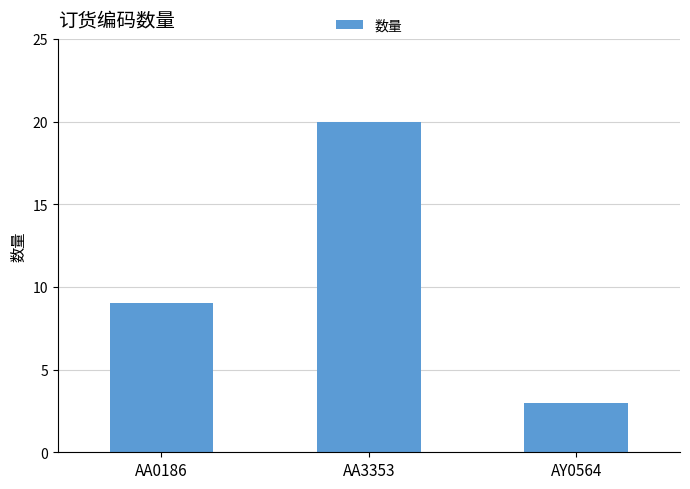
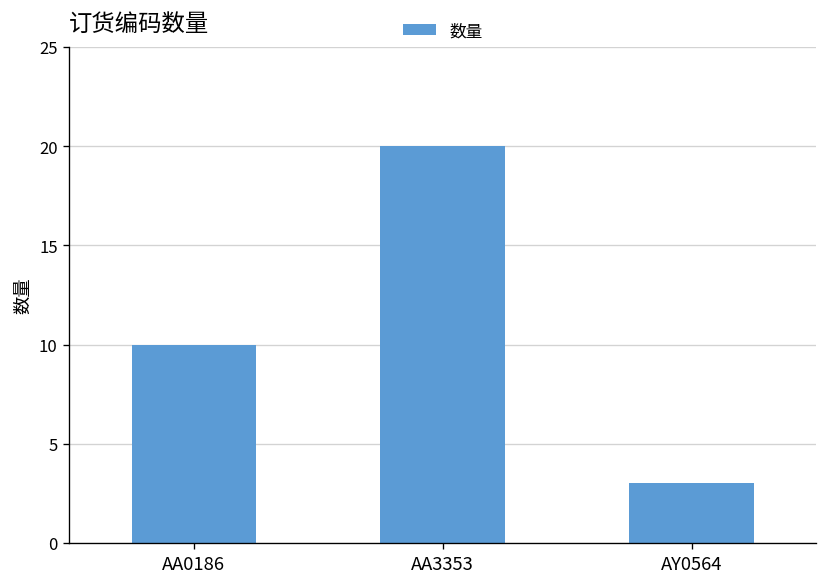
AA0186: 9 -> 10
